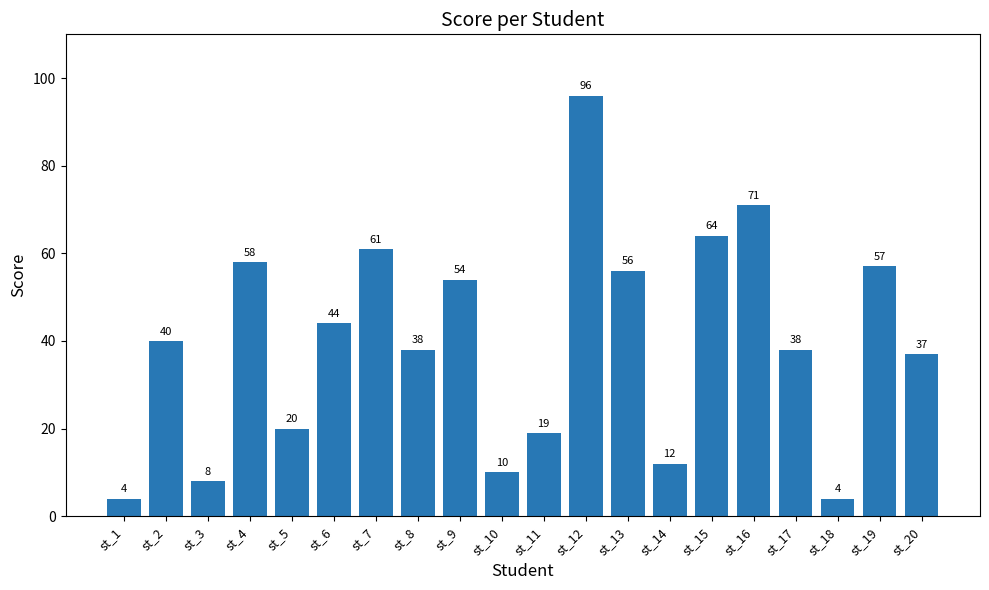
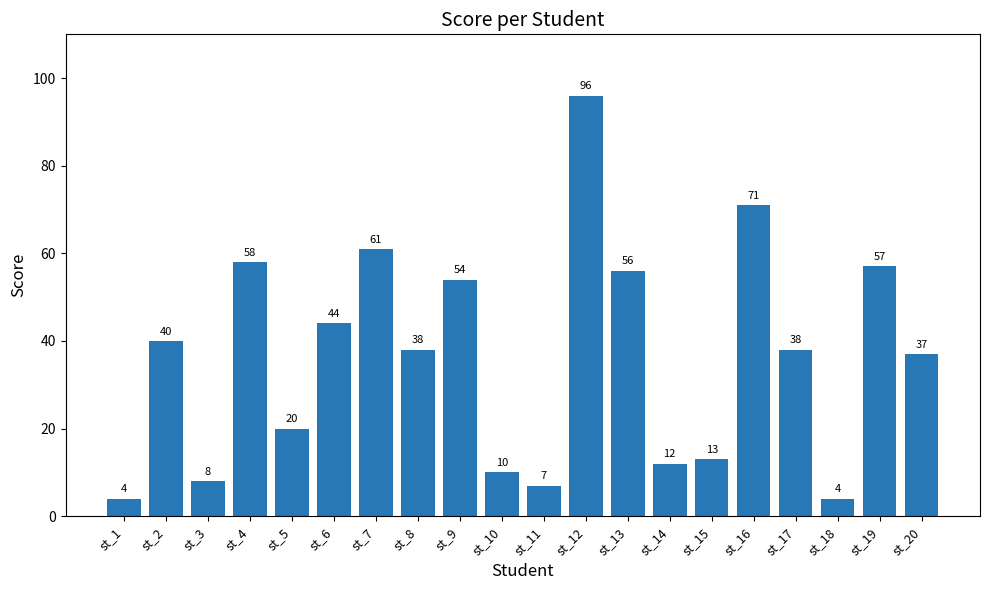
st_11: 19 -> 7
st_15: 64 -> 13
